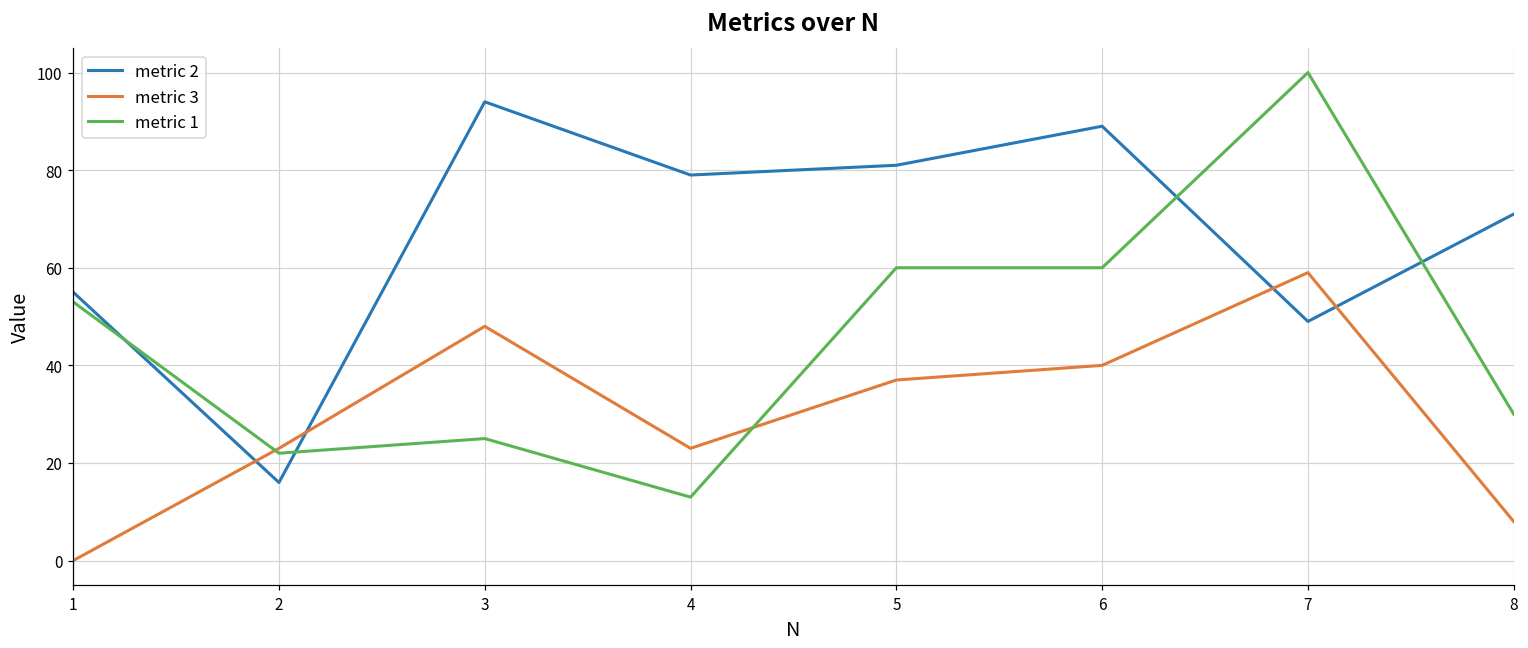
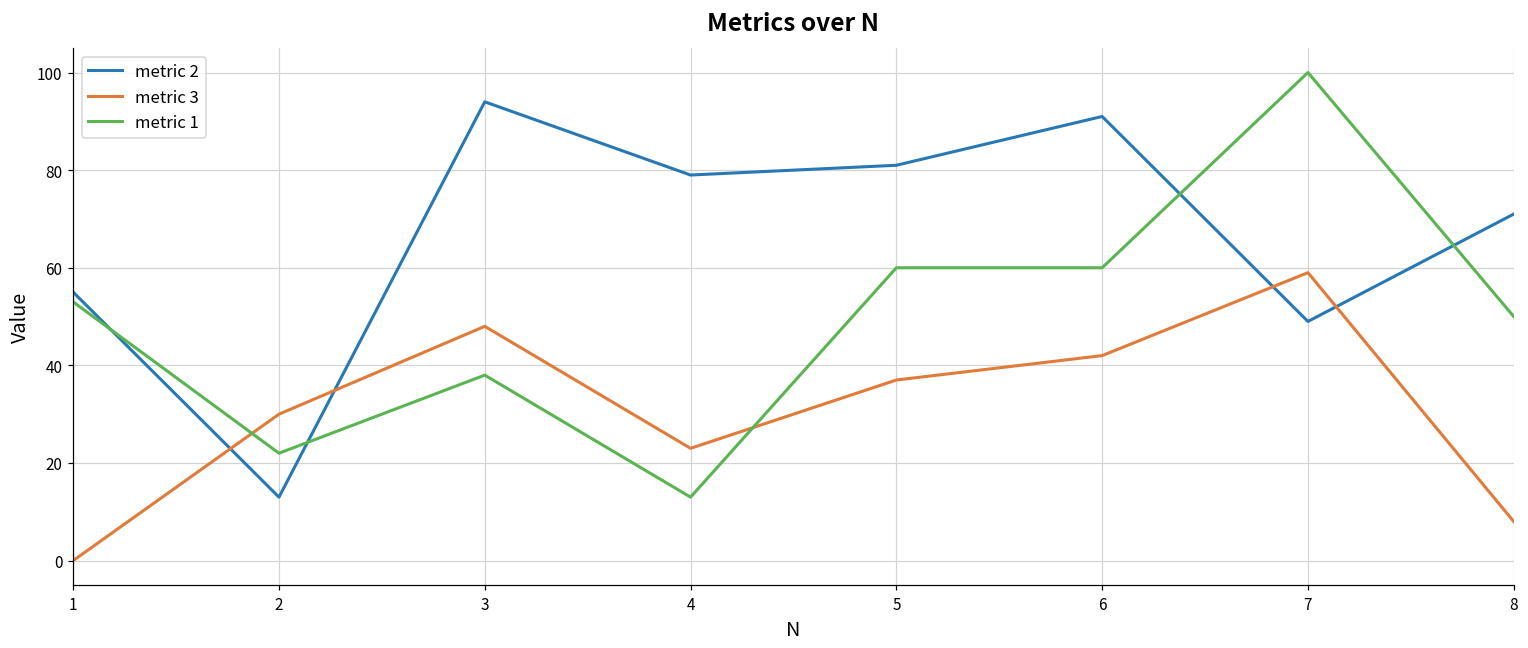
metric 2, 2: 16 -> 13
metric 3, 2: 23 -> 30
metric 1, 3: 25 -> 38
metric 2, 6: 89 -> 91
metric 3, 6: 40 -> 42
metric 1, 8: 30 -> 50
